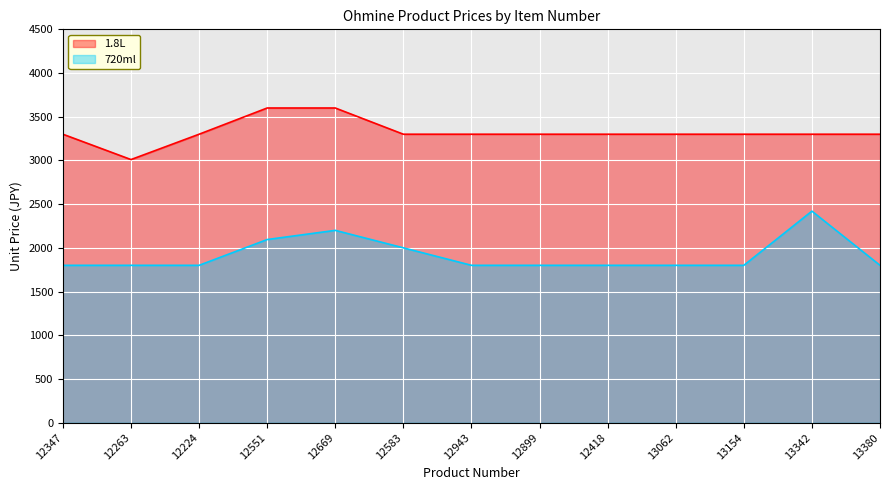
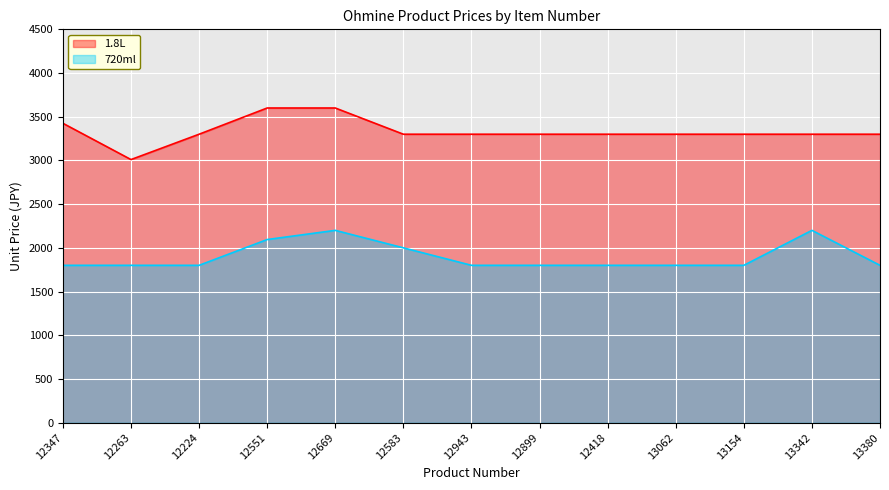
1.8L, 12347: 3300 -> 3400
720ml, 13342: 2400 -> 2200
